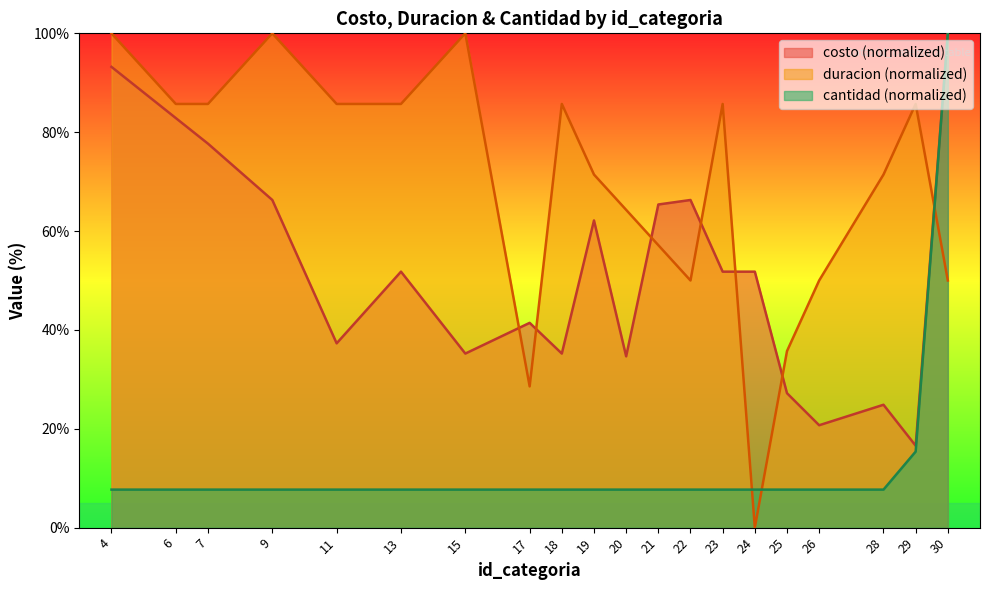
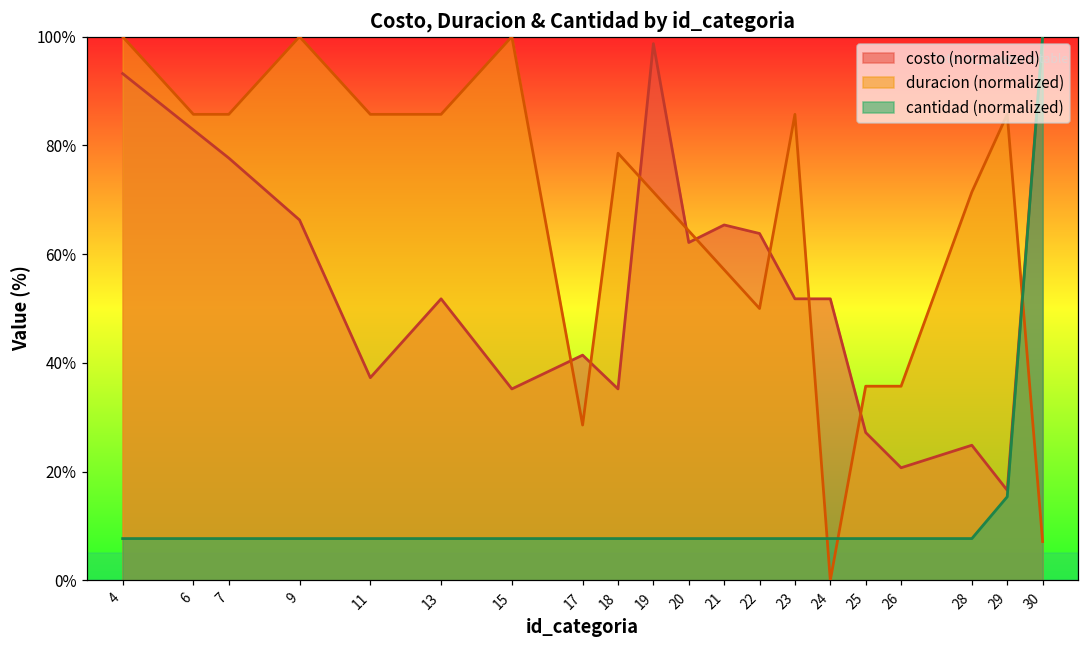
duracion (normalized), 18: 86% -> 79%
costo (normalized), 19: 62% -> 99%
costo (normalized), 20: 35% -> 62%
costo (normalized), 22: 66% -> 64%
duracion (normalized), 26: 50% -> 36%
duracion (normalized), 30: 50% -> 7%
